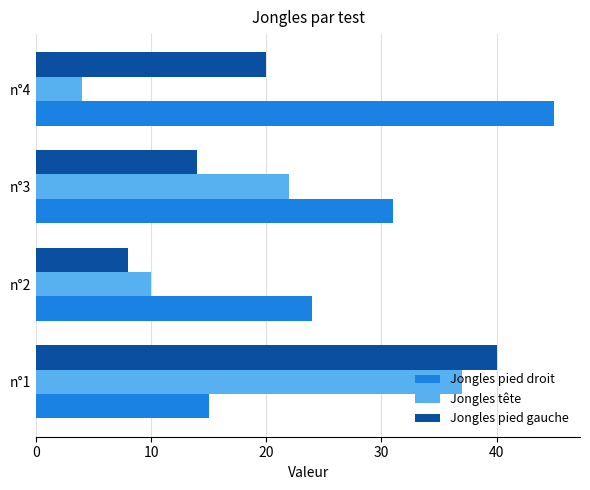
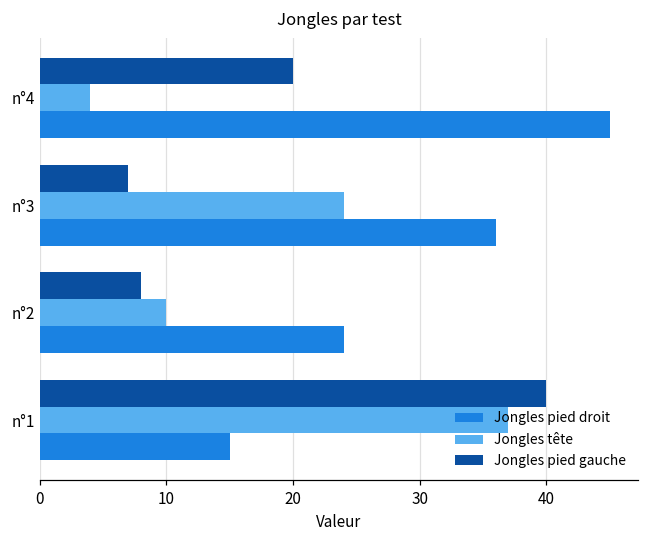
Jongles pied gauche, n°3: 14 -> 7
Jongles tête, n°3: 22 -> 24
Jongles pied droit, n°3: 31 -> 36
